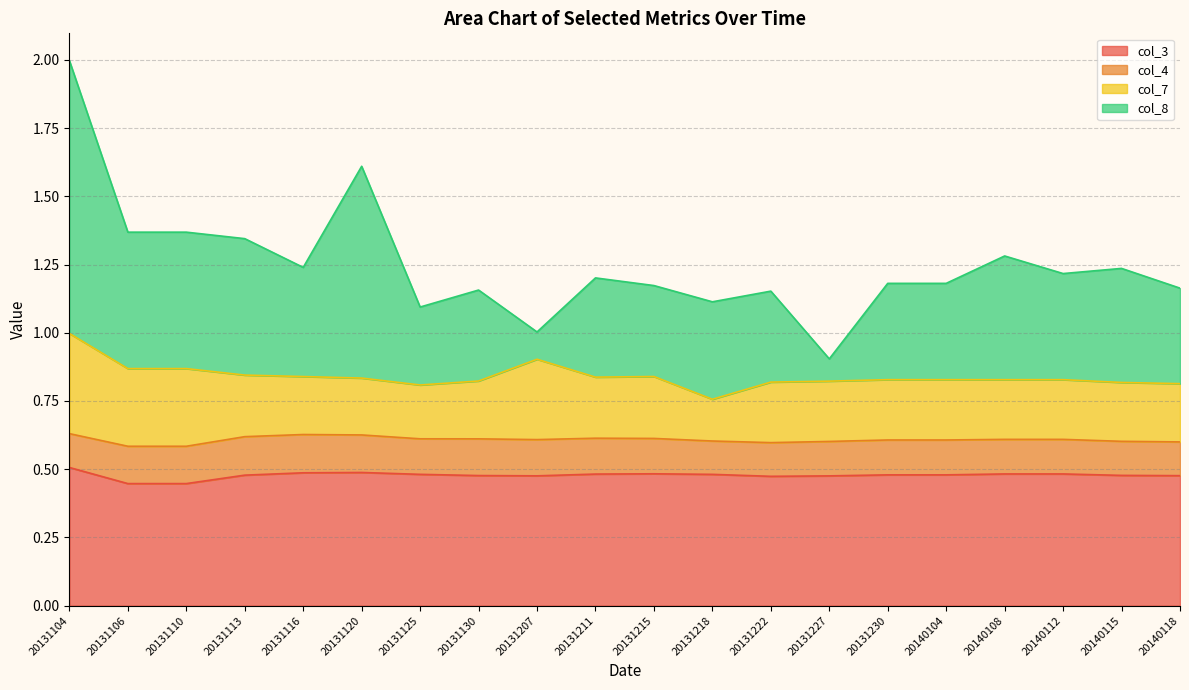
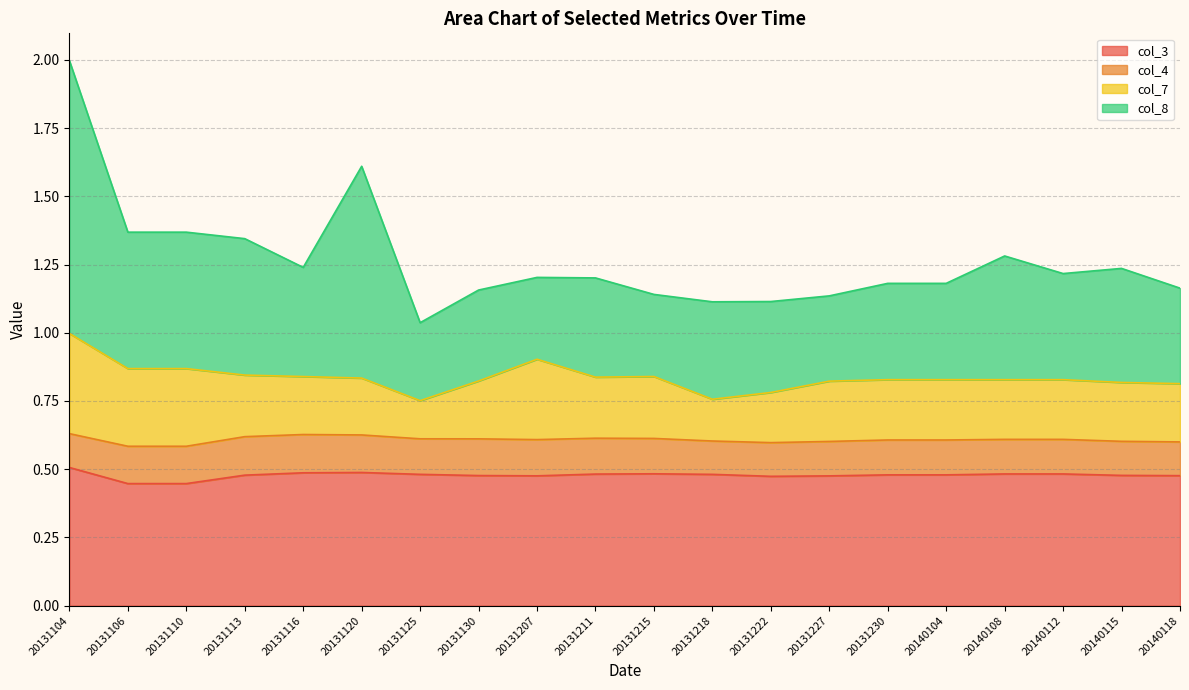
col_7, 20131125: 0.20 -> 0.14
col_8, 20131207: 0.1 -> 0.3
col_8, 20131215: 0.33 -> 0.30
col_7, 20131222: 0.22 -> 0.18
col_8, 20131227: 0.08 -> 0.31
